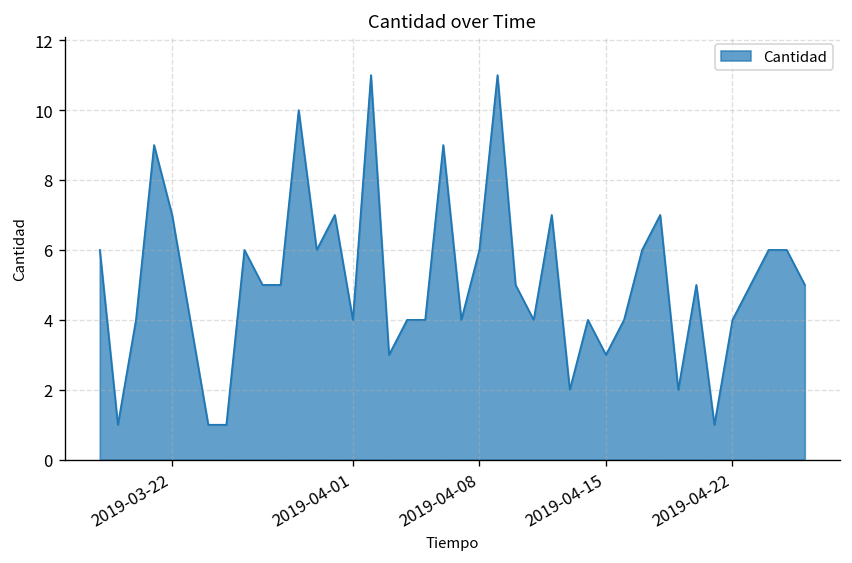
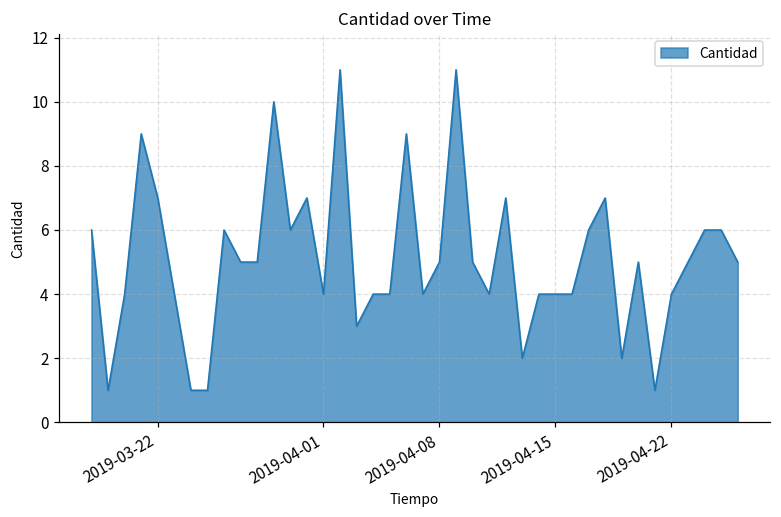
2019-04-08: 6 -> 5
2019-04-15: 3 -> 4
